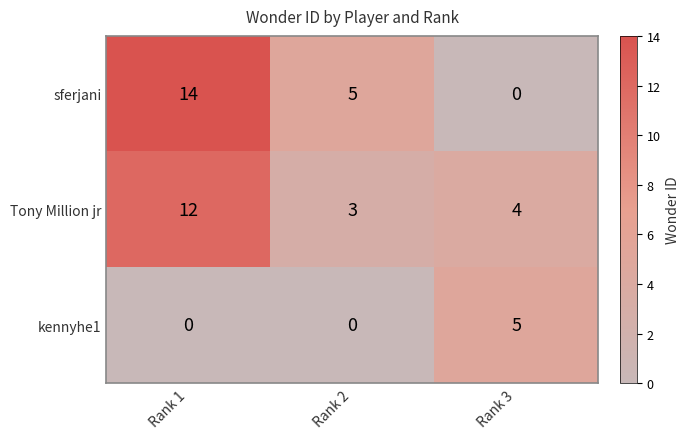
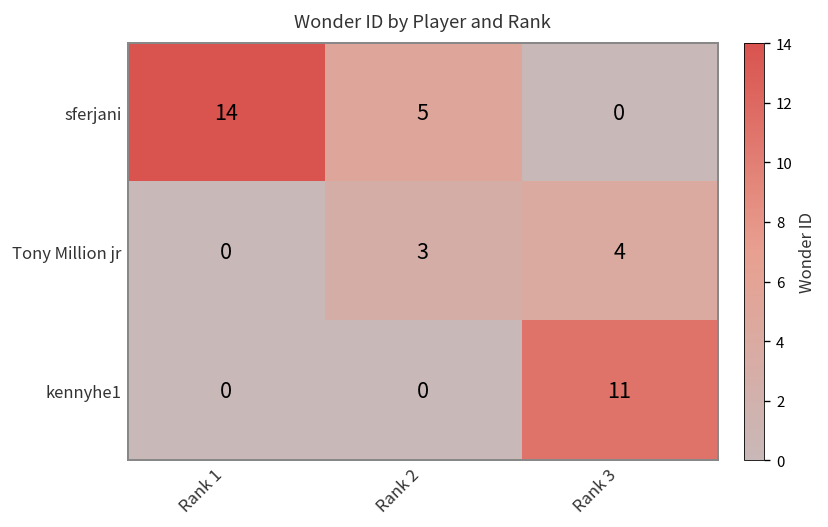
Tony Million jr, Rank 1: 12 -> 0
kennyhe1, Rank 3: 5 -> 11
